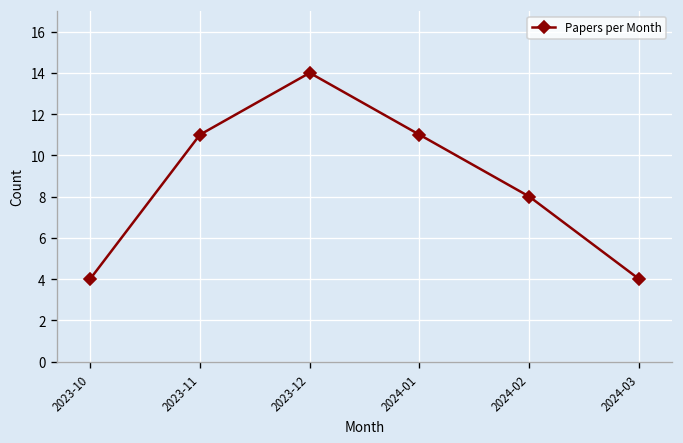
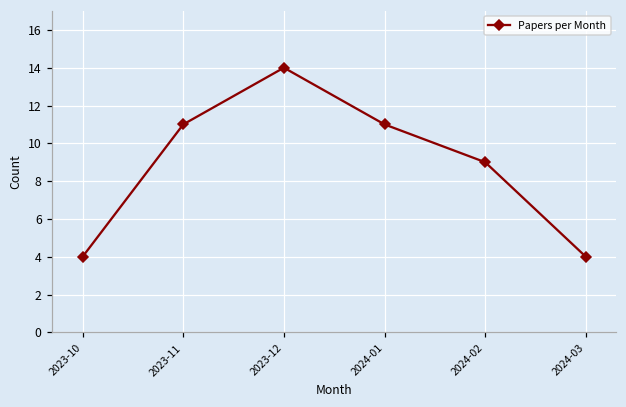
2024-02: 8 -> 9
